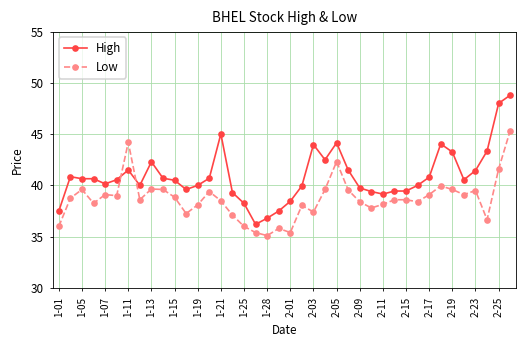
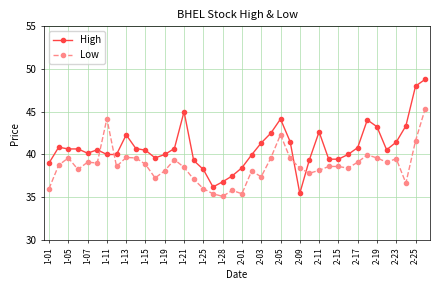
High, 1-01: 38 -> 39
High, 1-11: 42 -> 40
High, 2-03: 44 -> 41
High, 2-09: 40 -> 35
High, 2-11: 39 -> 43
